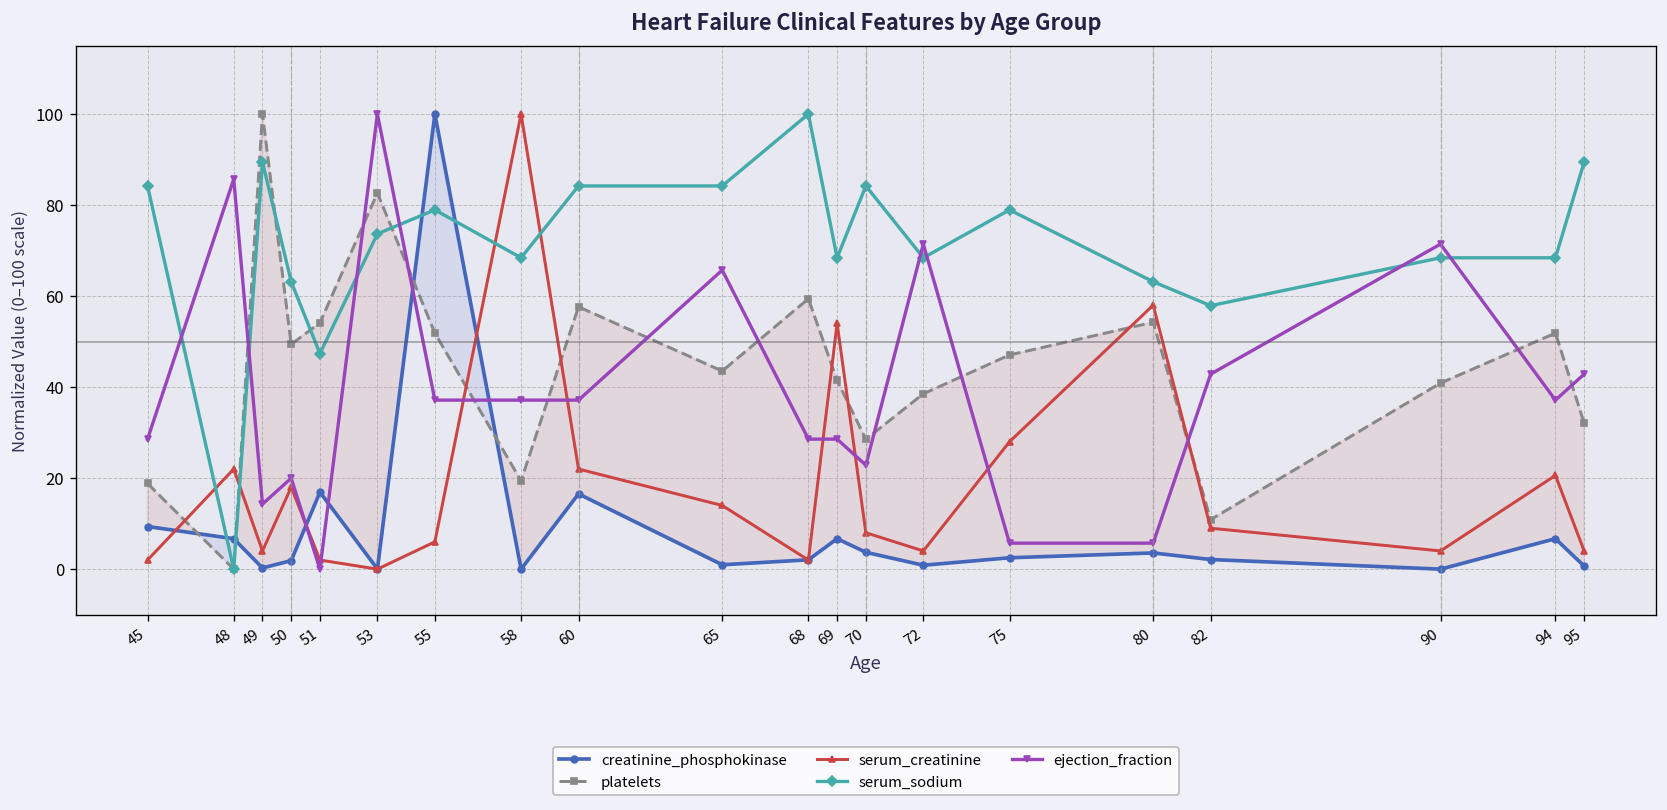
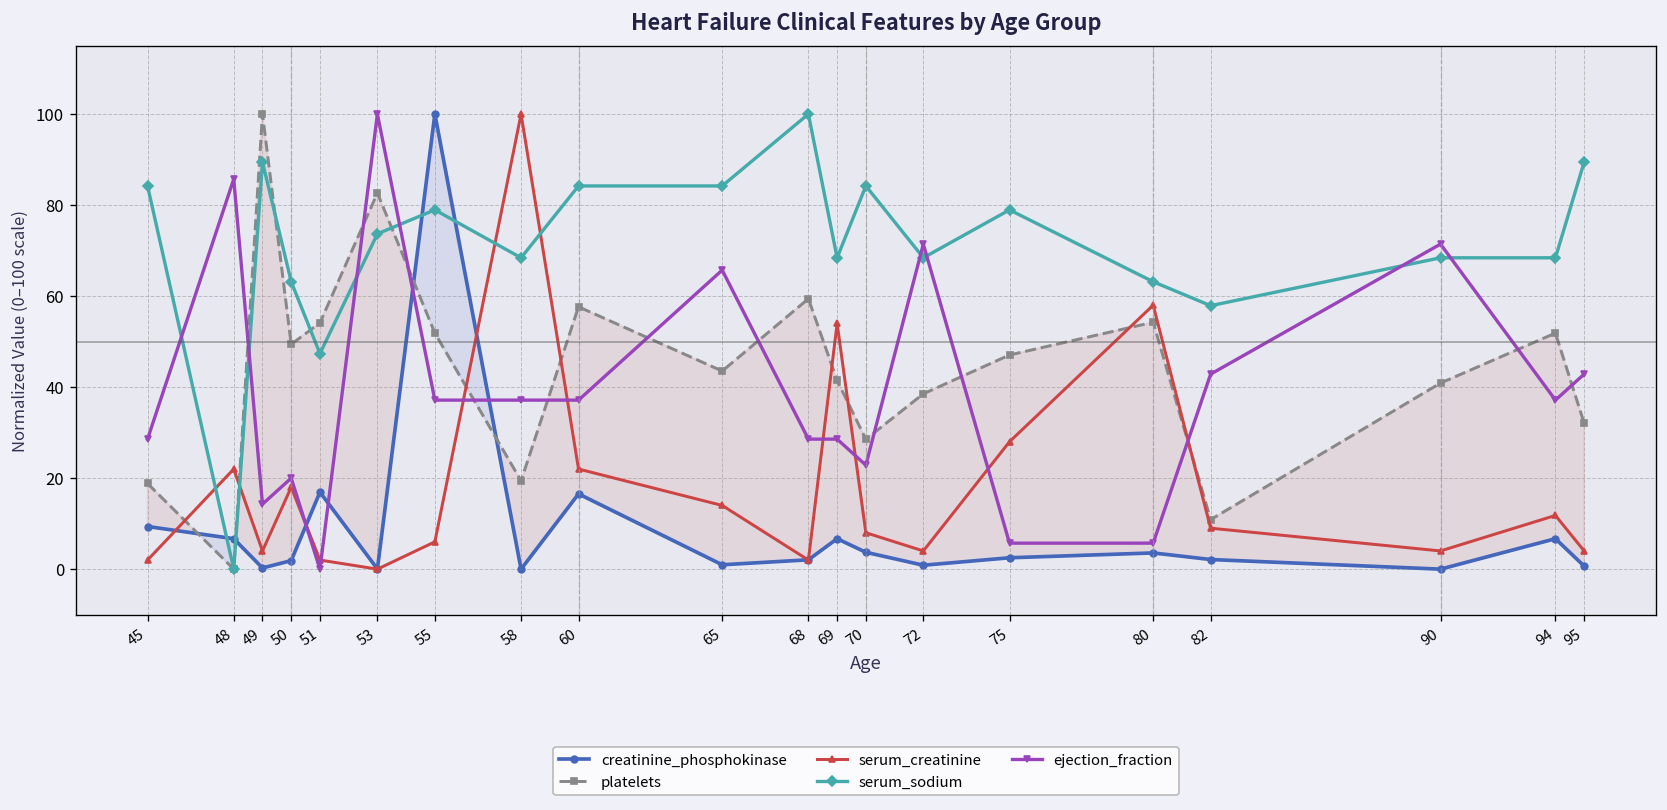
serum_creatinine, 94: 21 -> 12
